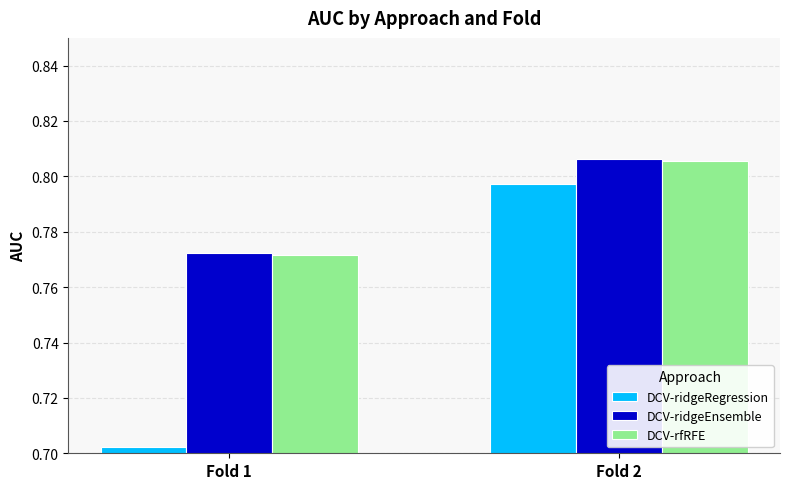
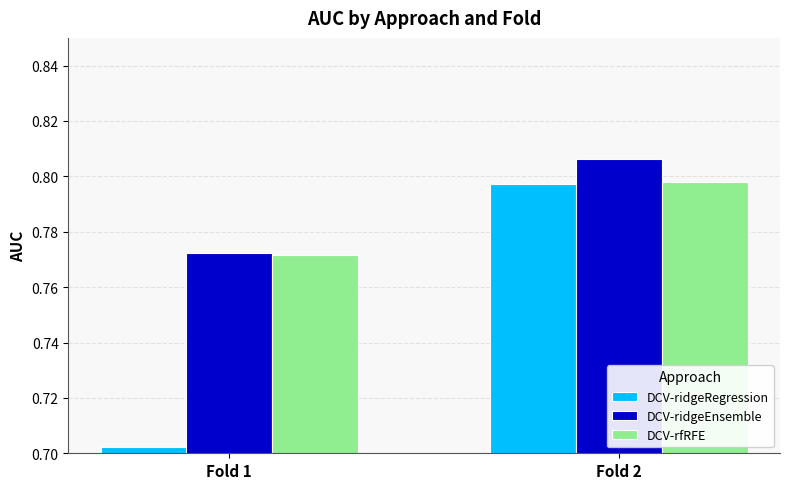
DCV-rfRFE, Fold 2: 0.806 -> 0.798
